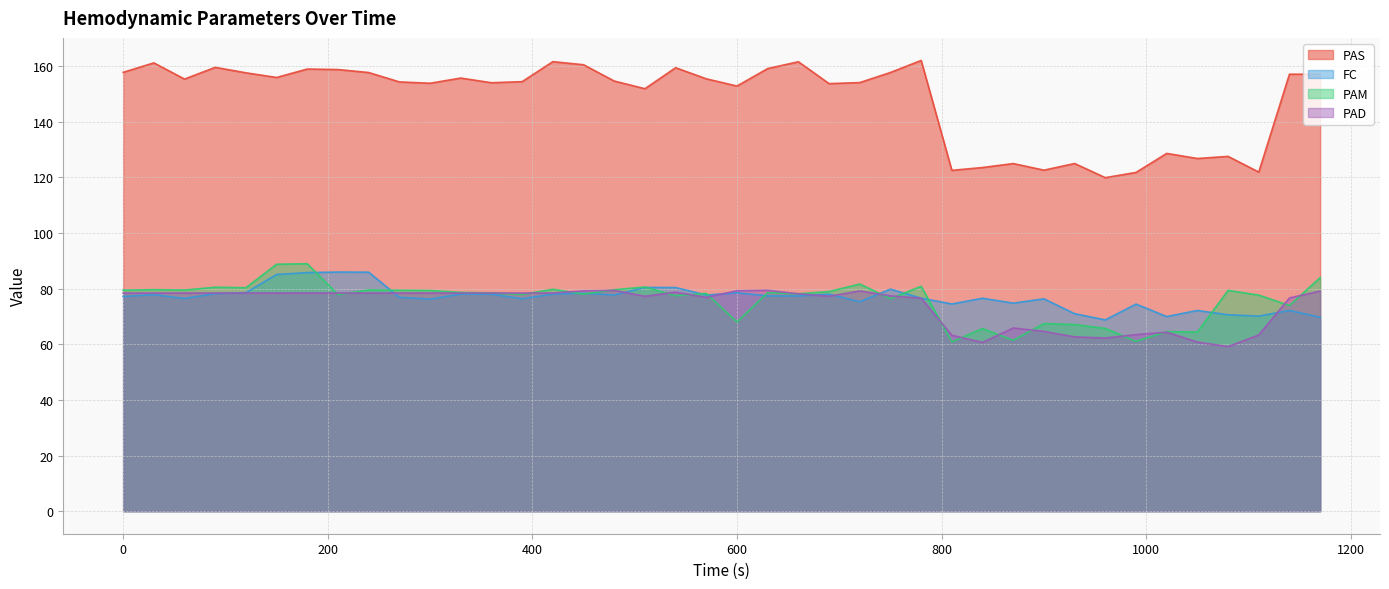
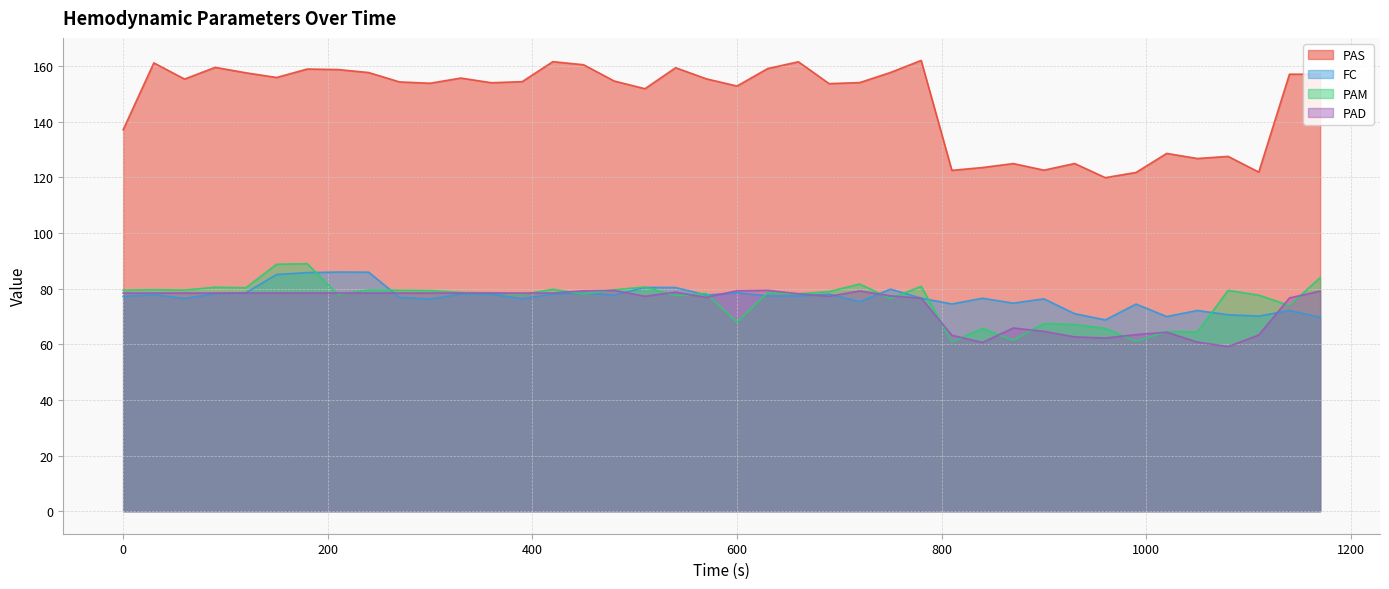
PAS, 0: 158 -> 137
